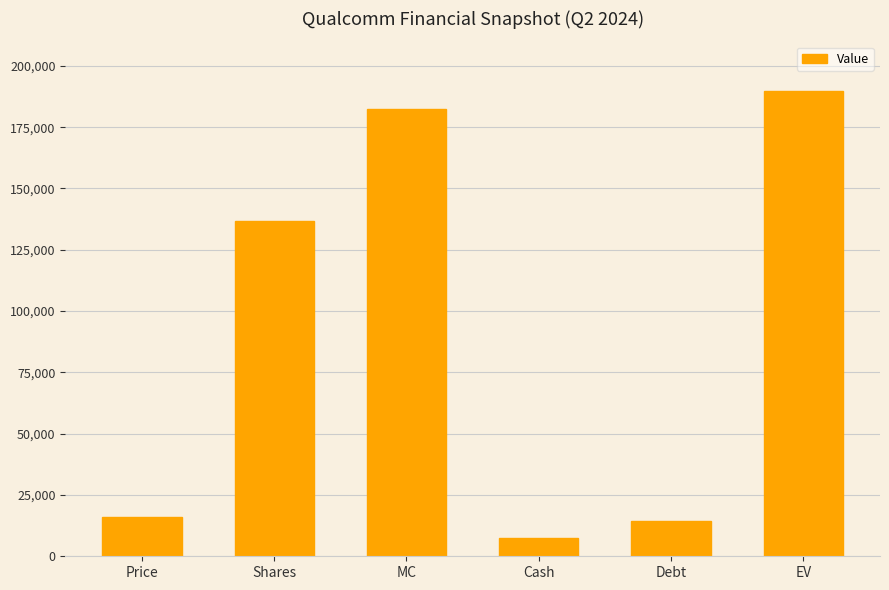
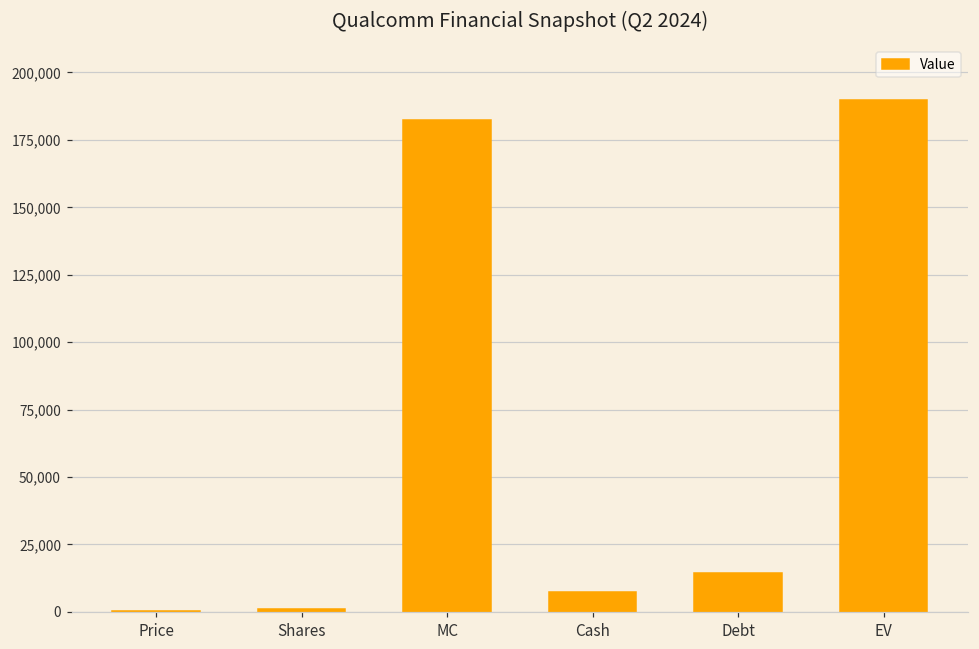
Price: 16,000 -> 0
Shares: 137,000 -> 1,000
